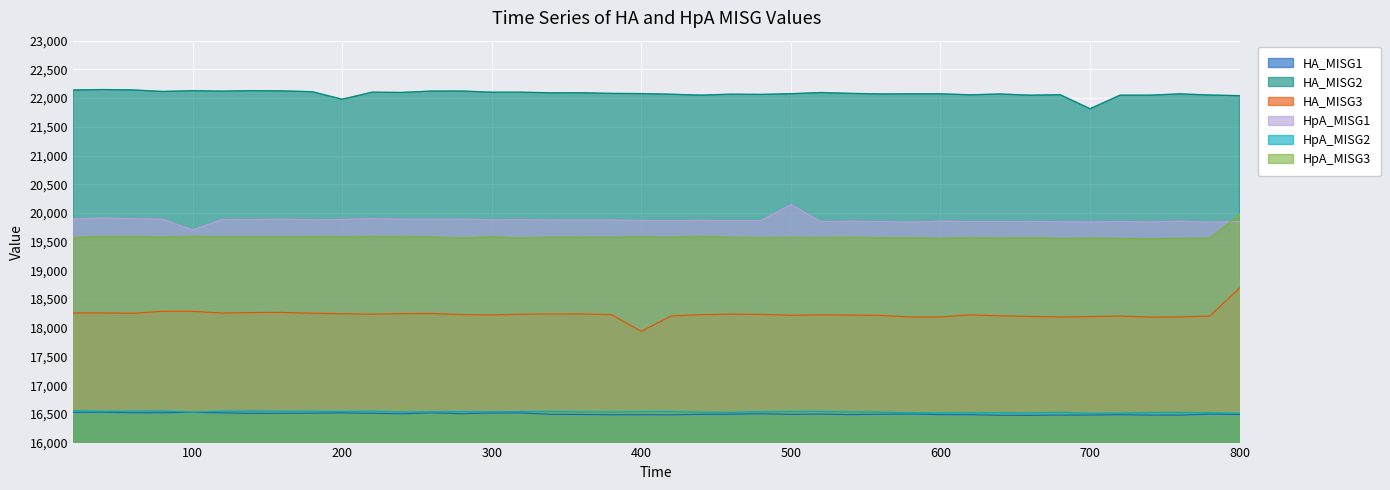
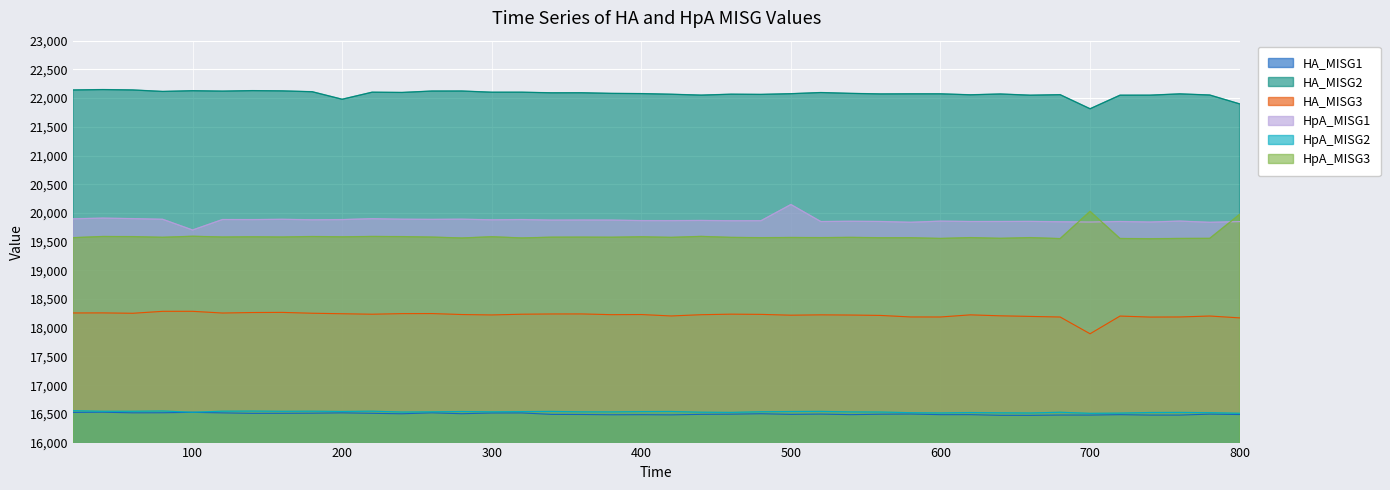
HA_MISG3, 400: 17,900 -> 18,200
HA_MISG3, 700: 18,200 -> 17,900
HpA_MISG3, 700: 19,600 -> 20,000
HA_MISG2, 800: 22,000 -> 21,900
HA_MISG3, 800: 18,700 -> 18,200
